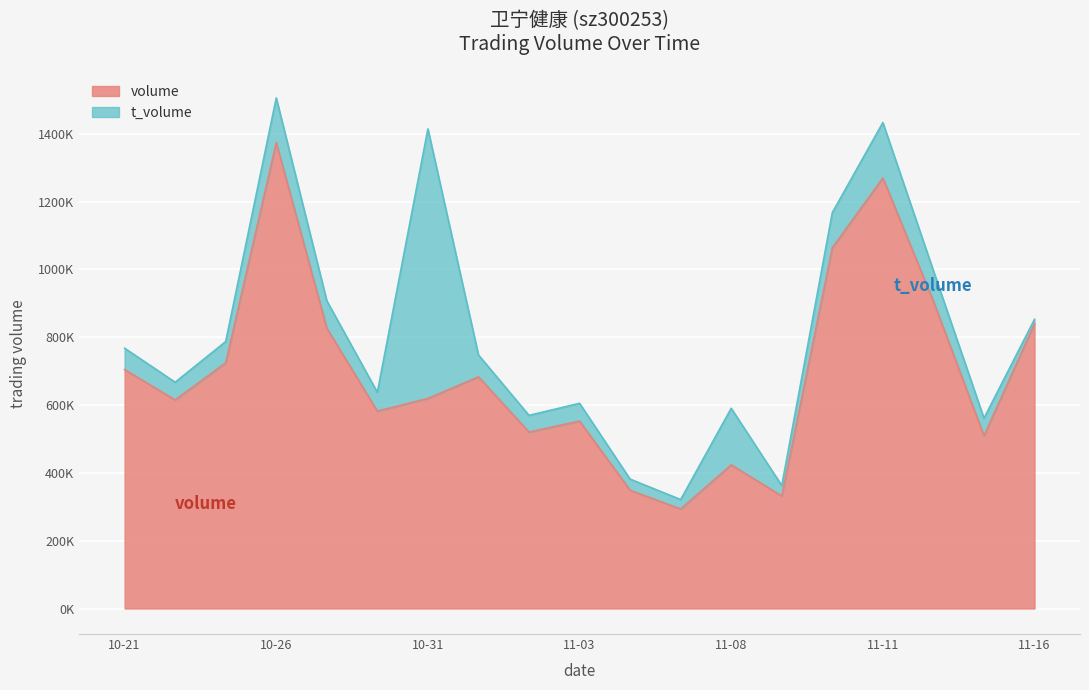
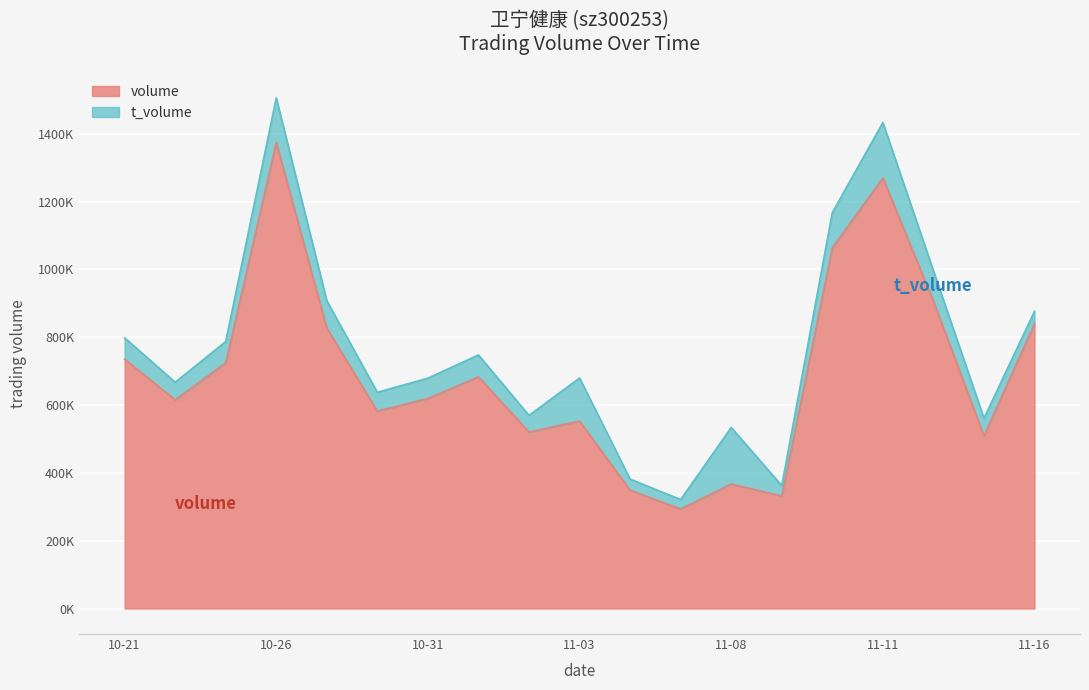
volume, 10-21: 700000 -> 740000
t_volume, 10-31: 790000 -> 60000
t_volume, 11-03: 50000 -> 130000
volume, 11-08: 420000 -> 370000
t_volume, 11-16: 10000 -> 40000
